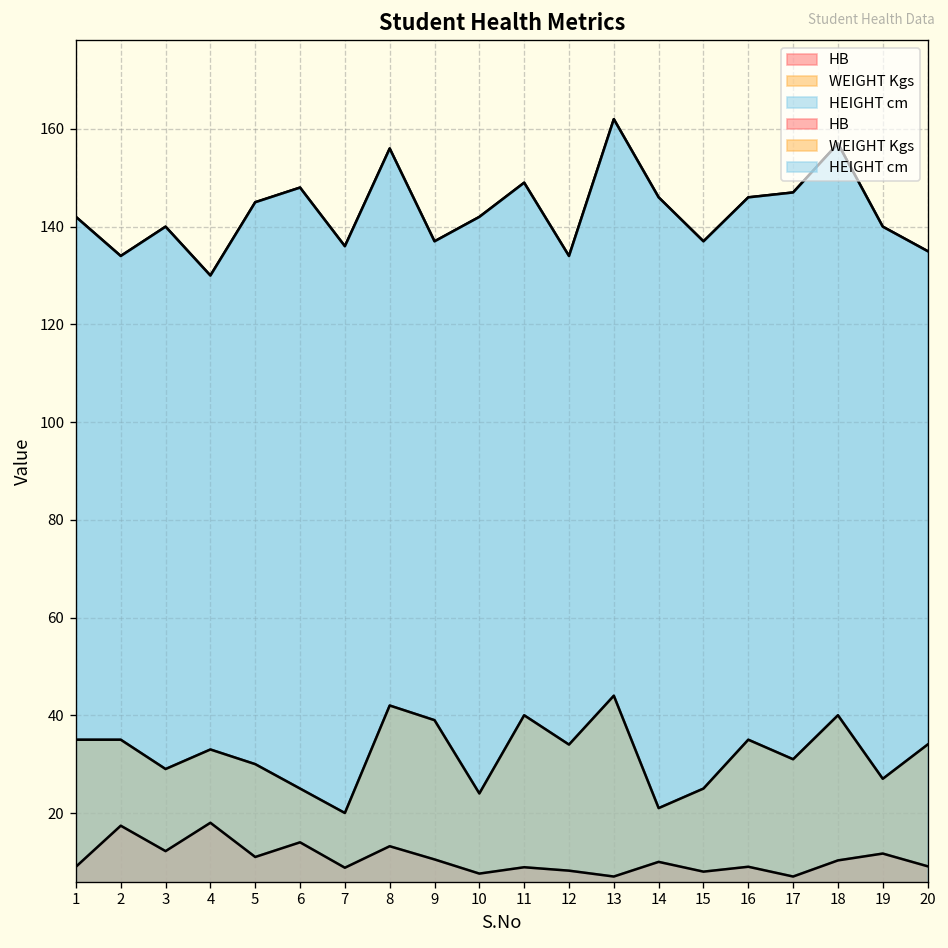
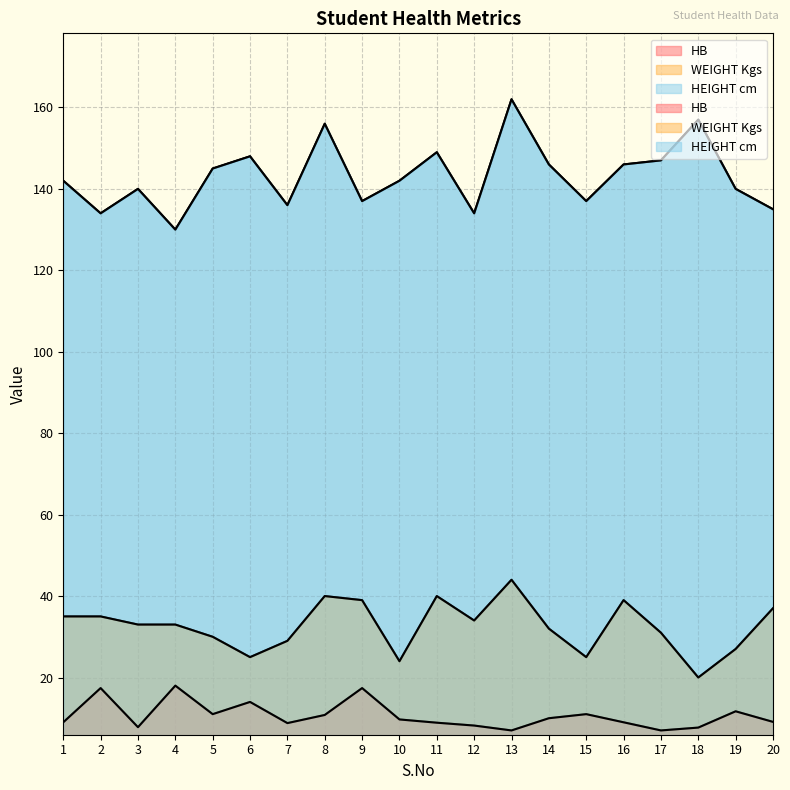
HB, 3: 12 -> 8
WEIGHT Kgs, 3: 29 -> 33
WEIGHT Kgs, 7: 20 -> 29
HB, 8: 13 -> 11
WEIGHT Kgs, 8: 42 -> 40
HB, 9: 11 -> 17
HB, 10: 8 -> 10
WEIGHT Kgs, 14: 21 -> 32
HB, 15: 8 -> 11
WEIGHT Kgs, 16: 35 -> 39
HB, 18: 10 -> 8
WEIGHT Kgs, 18: 40 -> 20
WEIGHT Kgs, 20: 34 -> 37
